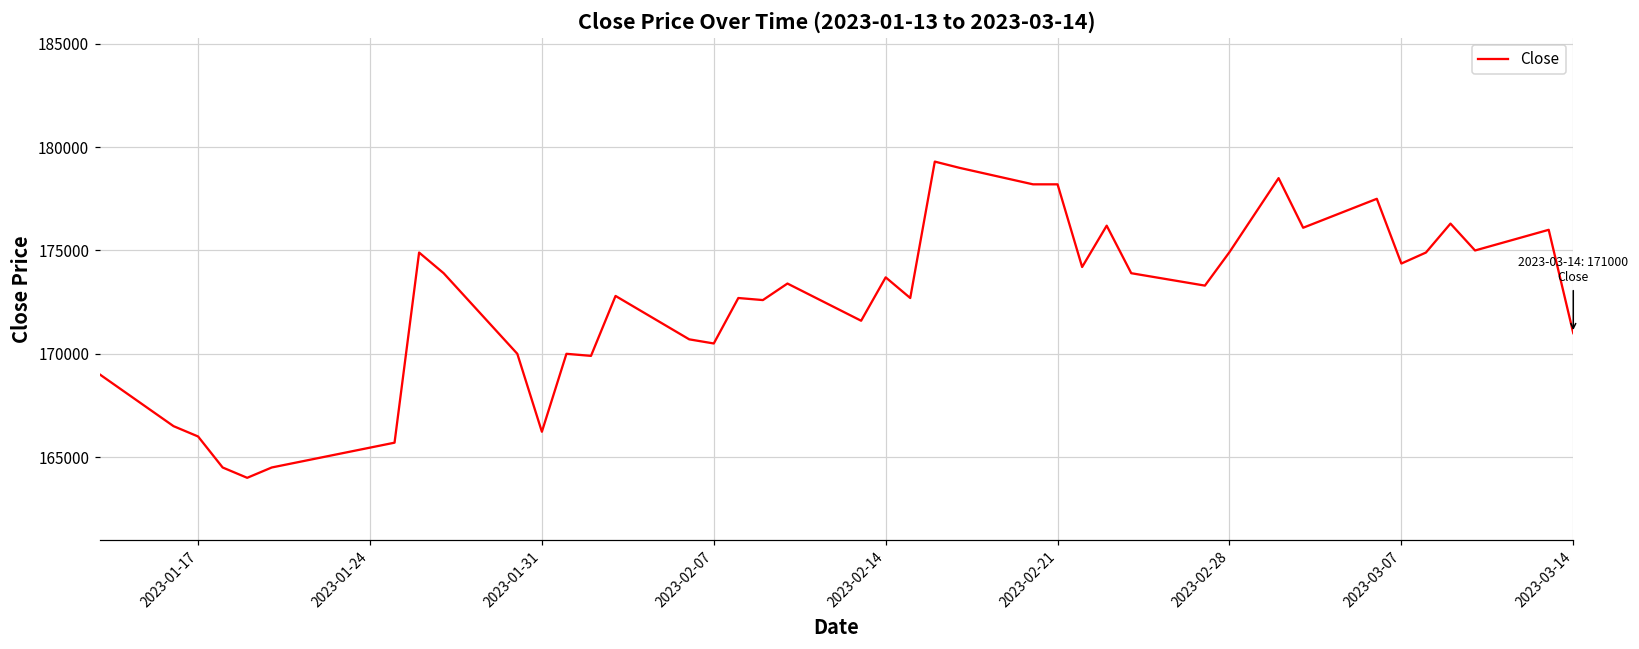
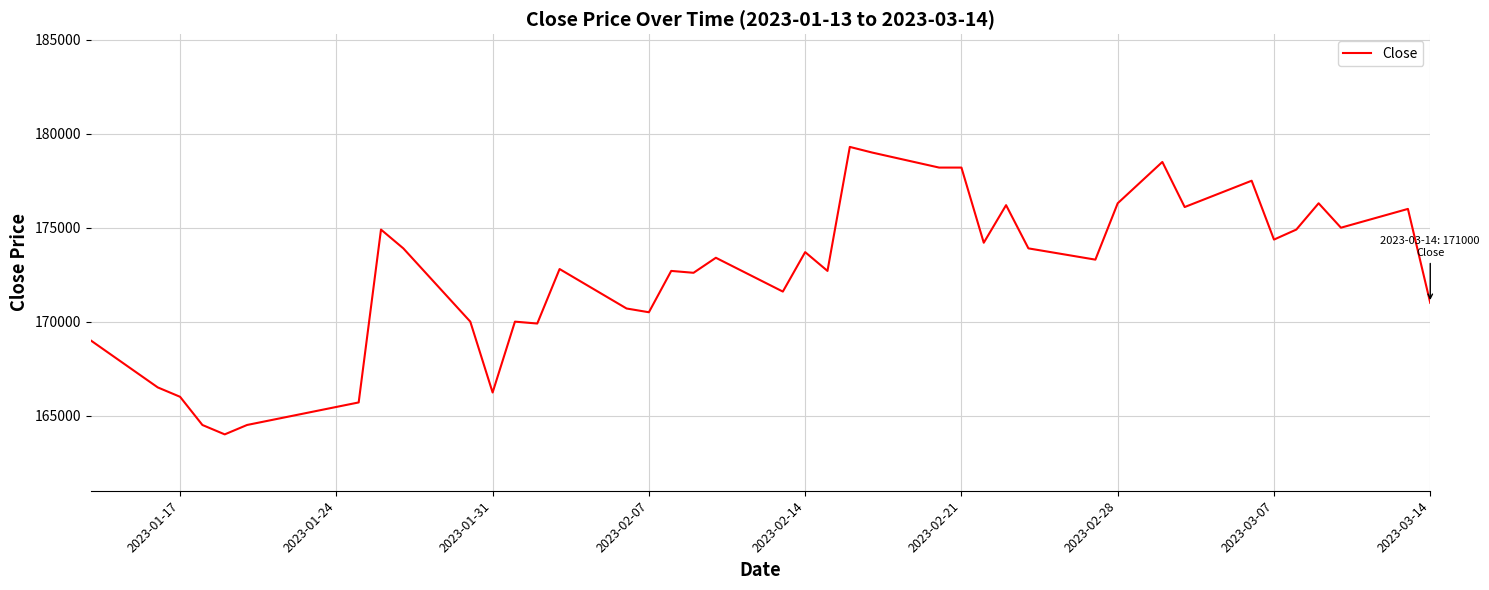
2023-02-28: 174900 -> 176300
